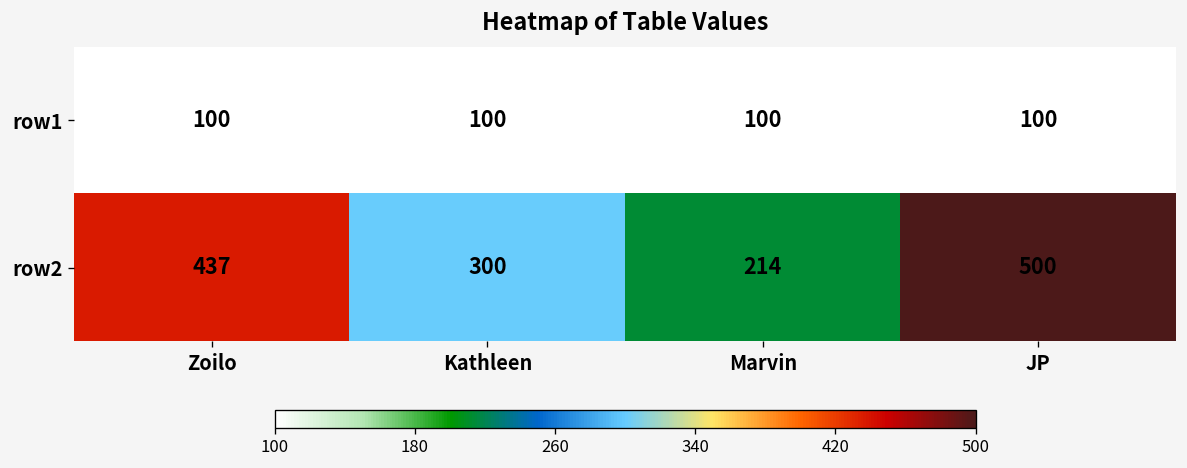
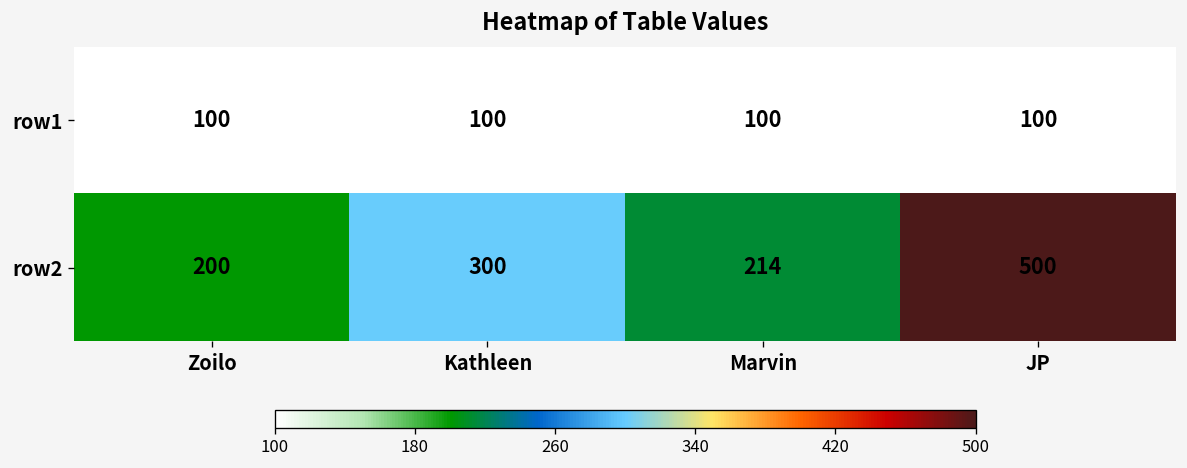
row2, Zoilo: 437 -> 200
